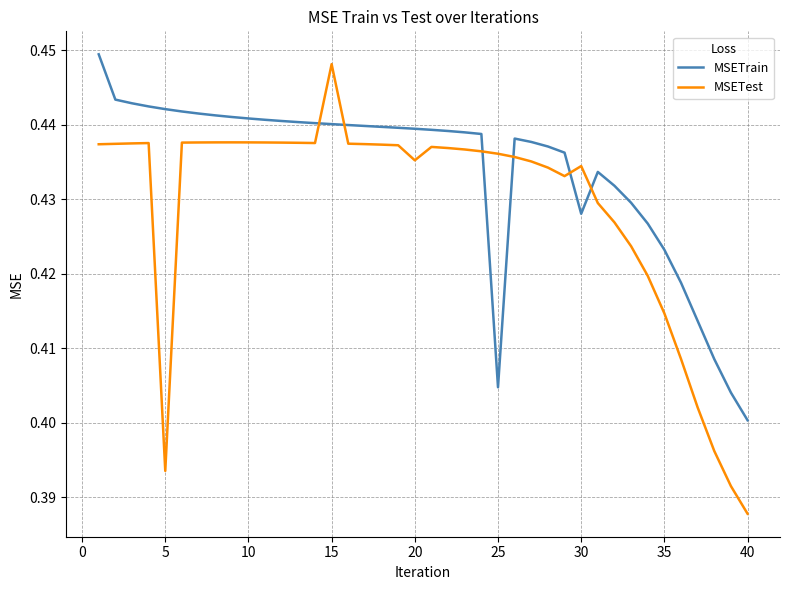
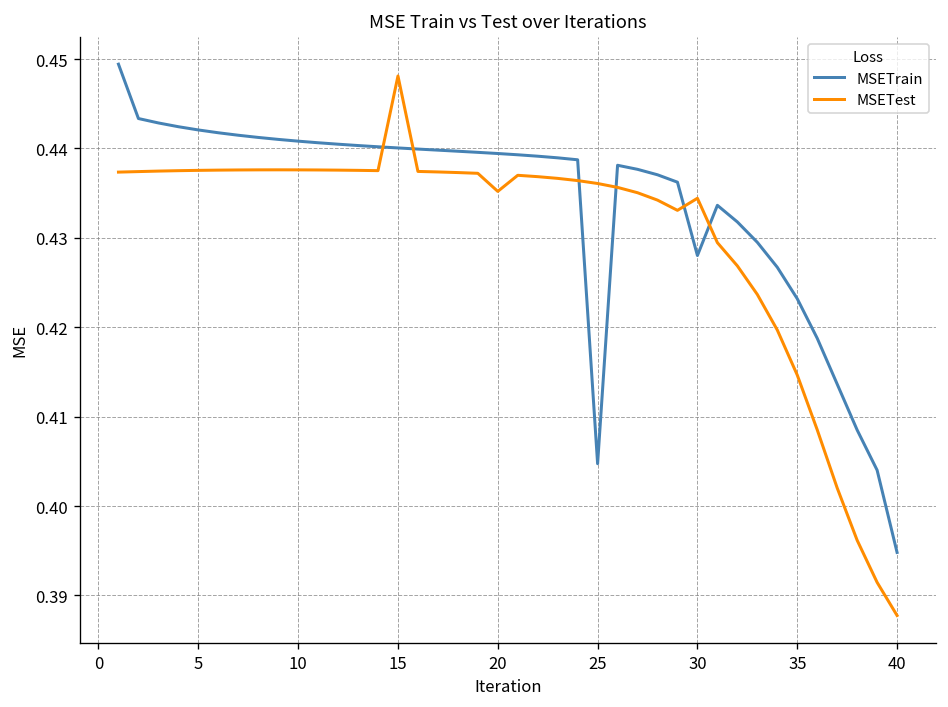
MSETest, 5: 0.394 -> 0.438
MSETrain, 40: 0.400 -> 0.395
